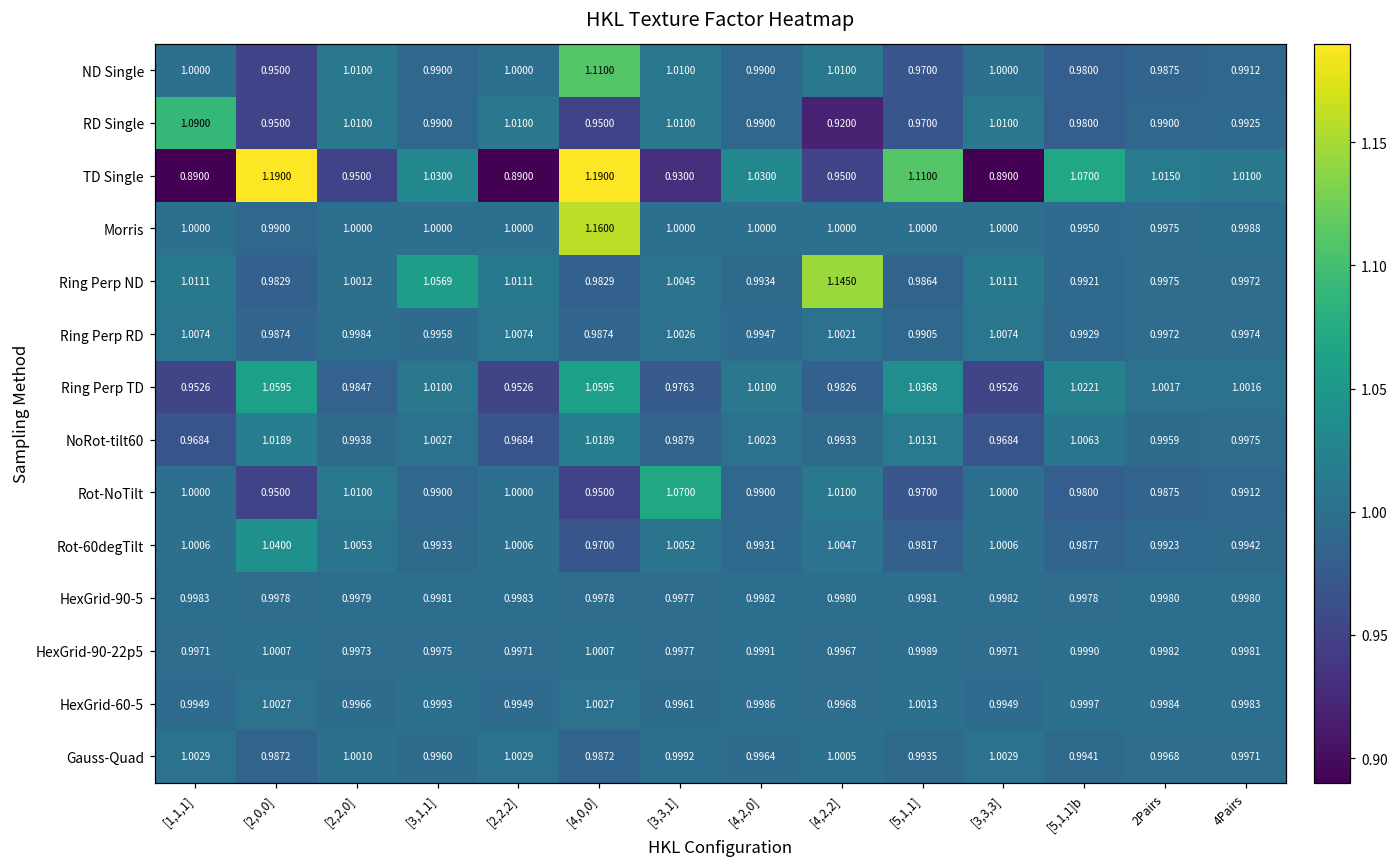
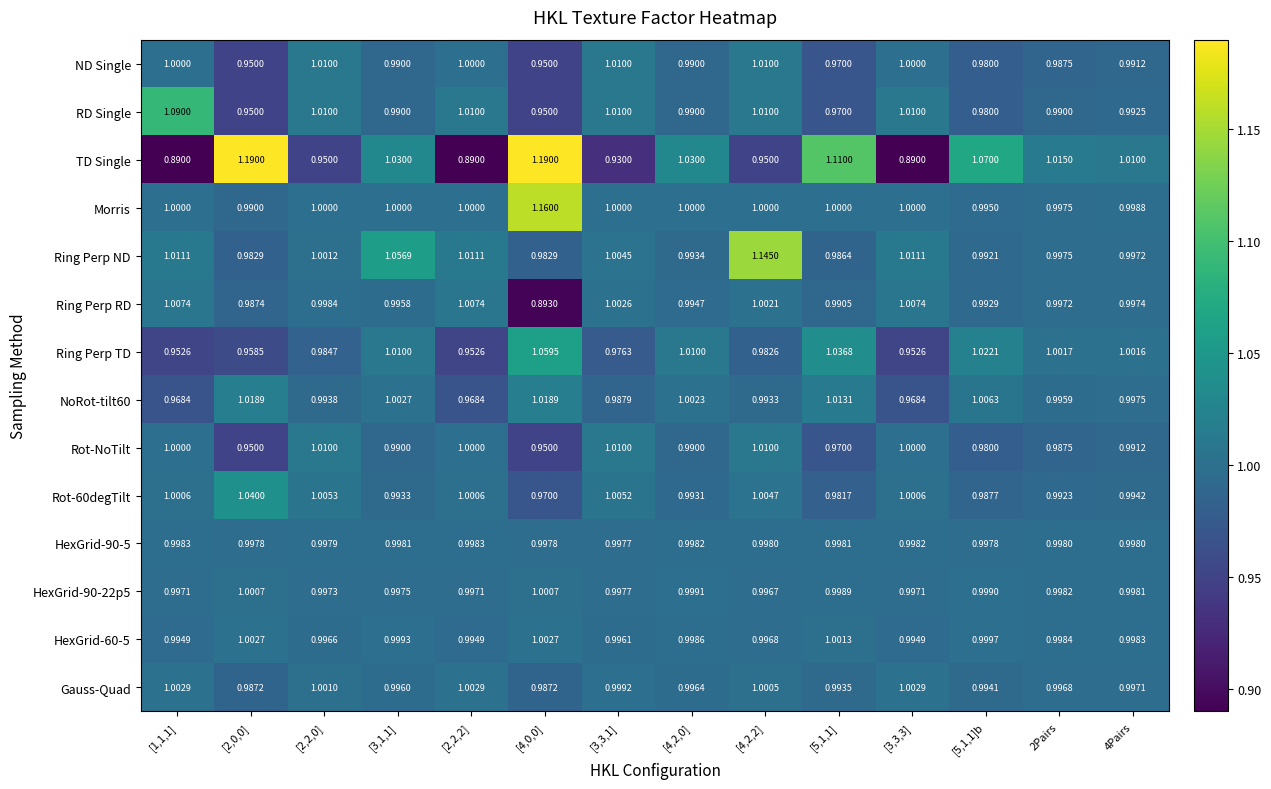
ND Single, [4,0,0]: 1.1100 -> 0.9500
RD Single, [4,2,2]: 0.9200 -> 1.0100
Ring Perp RD, [4,0,0]: 0.9874 -> 0.8930
Ring Perp TD, [2,0,0]: 1.0595 -> 0.9585
Rot-NoTilt, [3,3,1]: 1.0700 -> 1.0100
